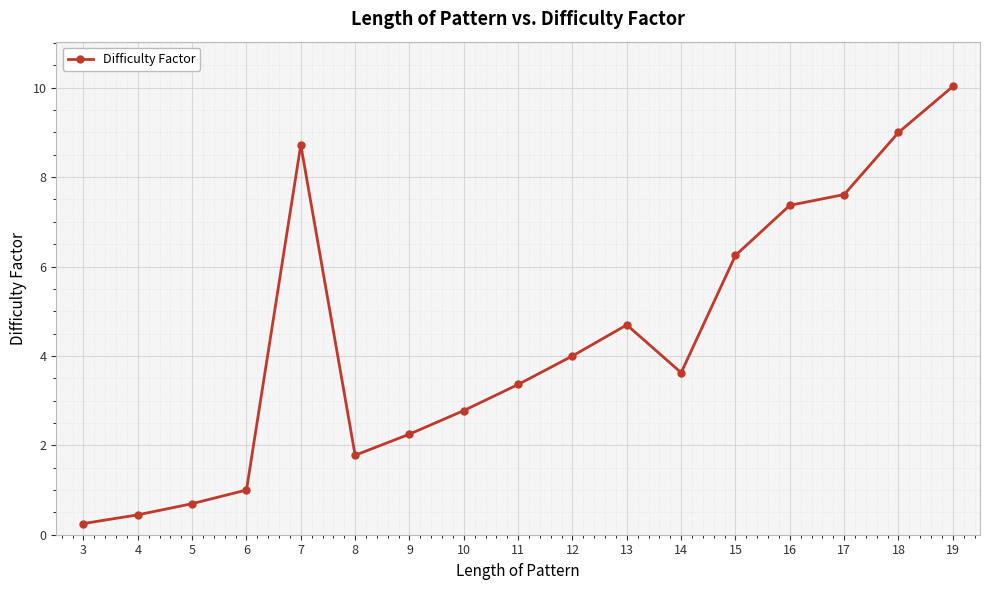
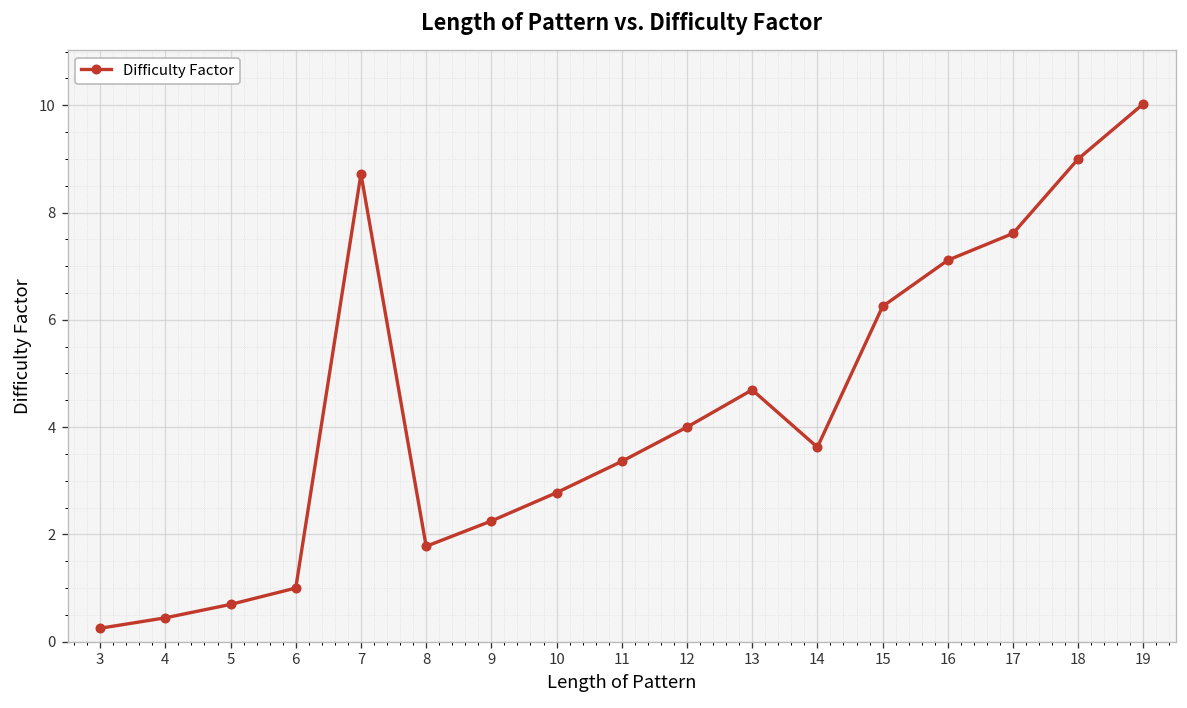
16: 7.4 -> 7.1
